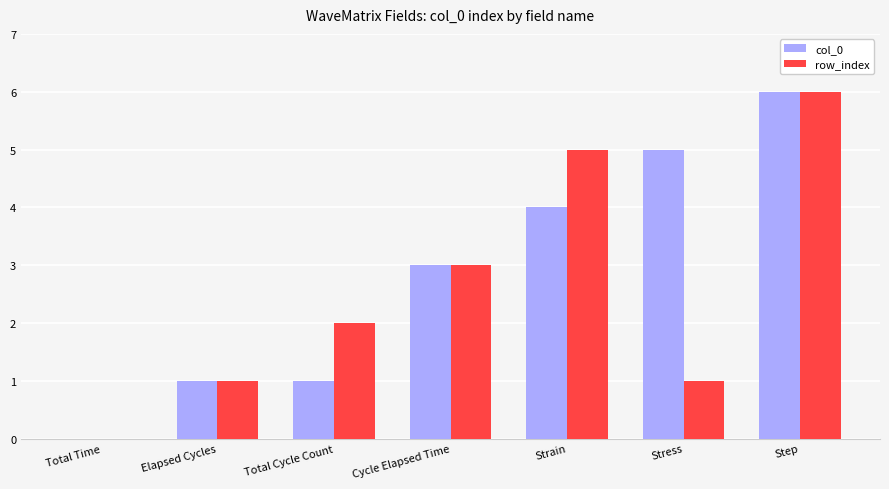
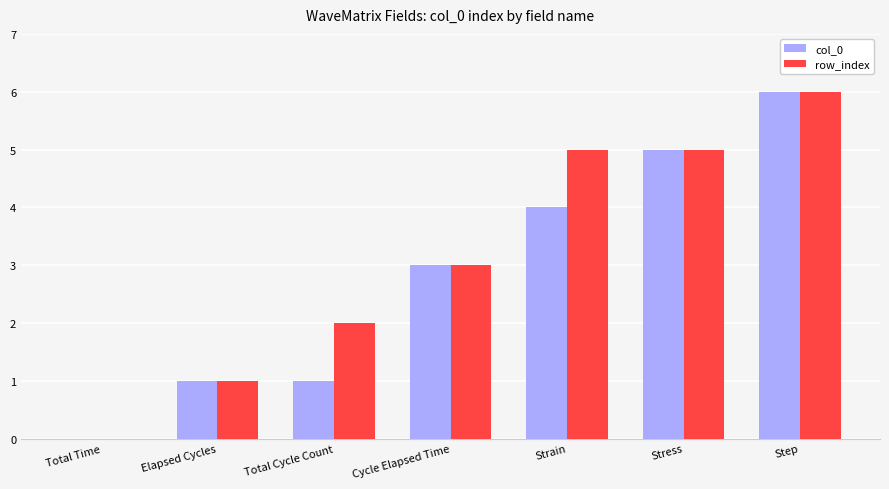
row_index, Stress: 1 -> 5
